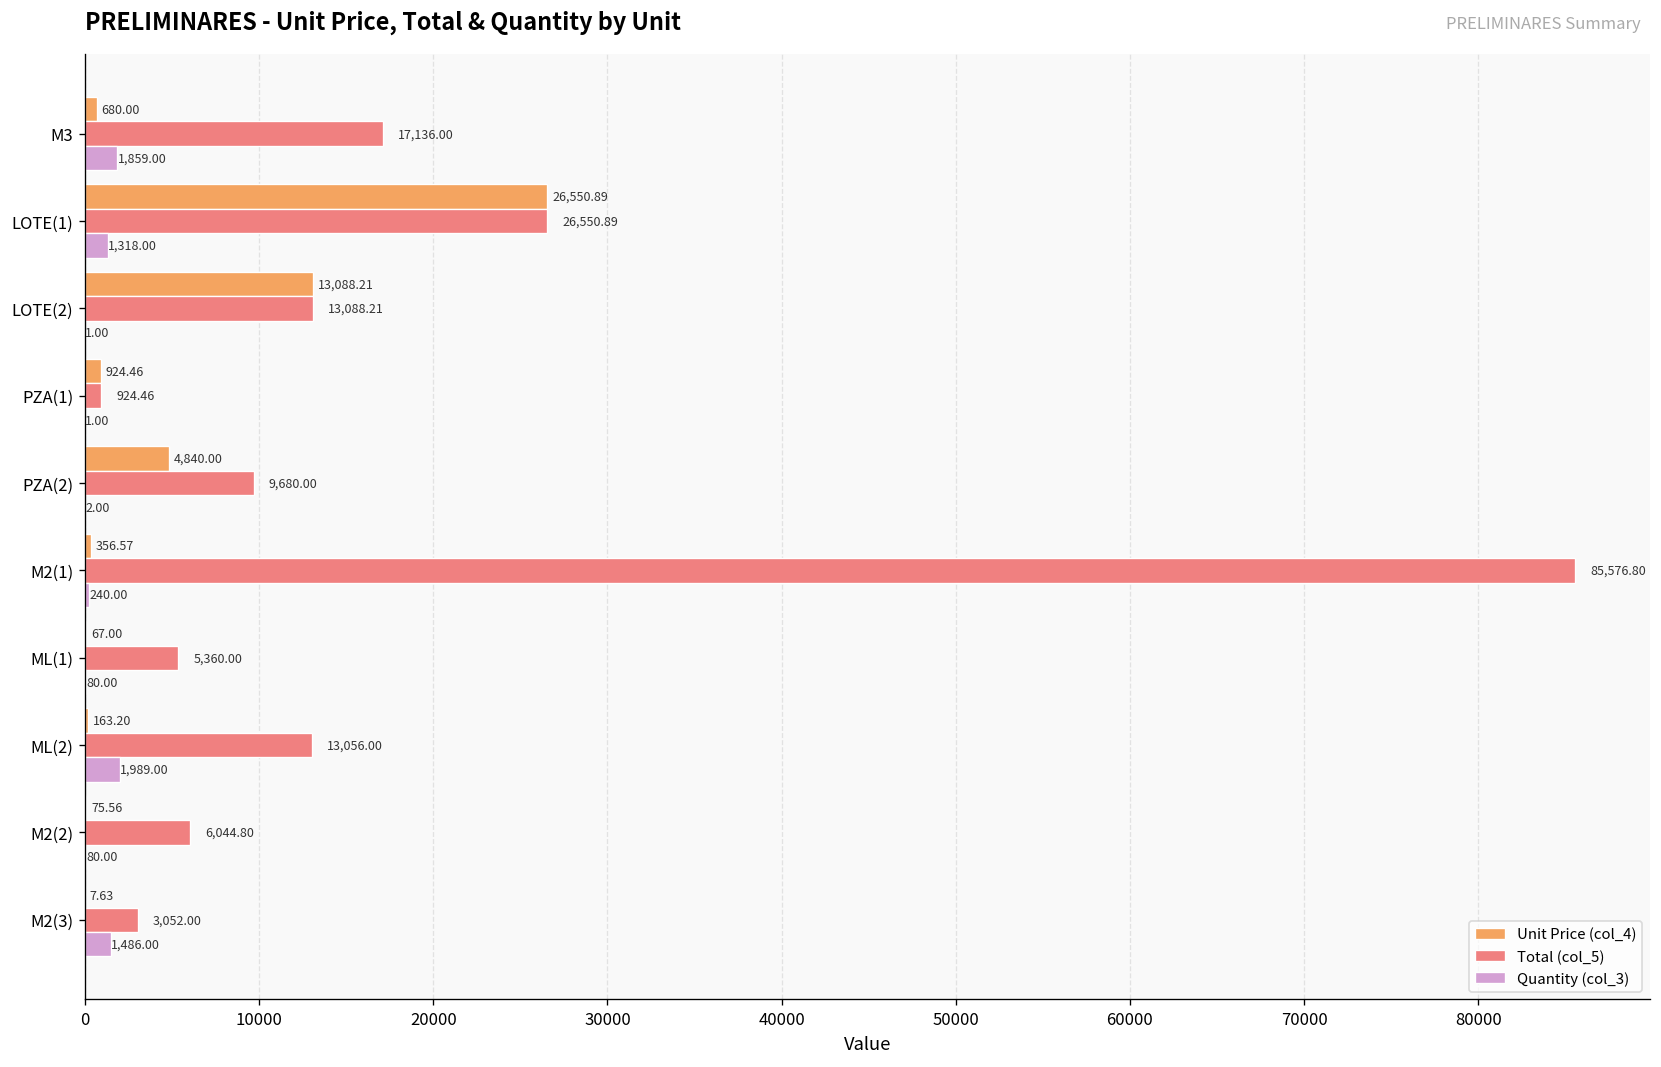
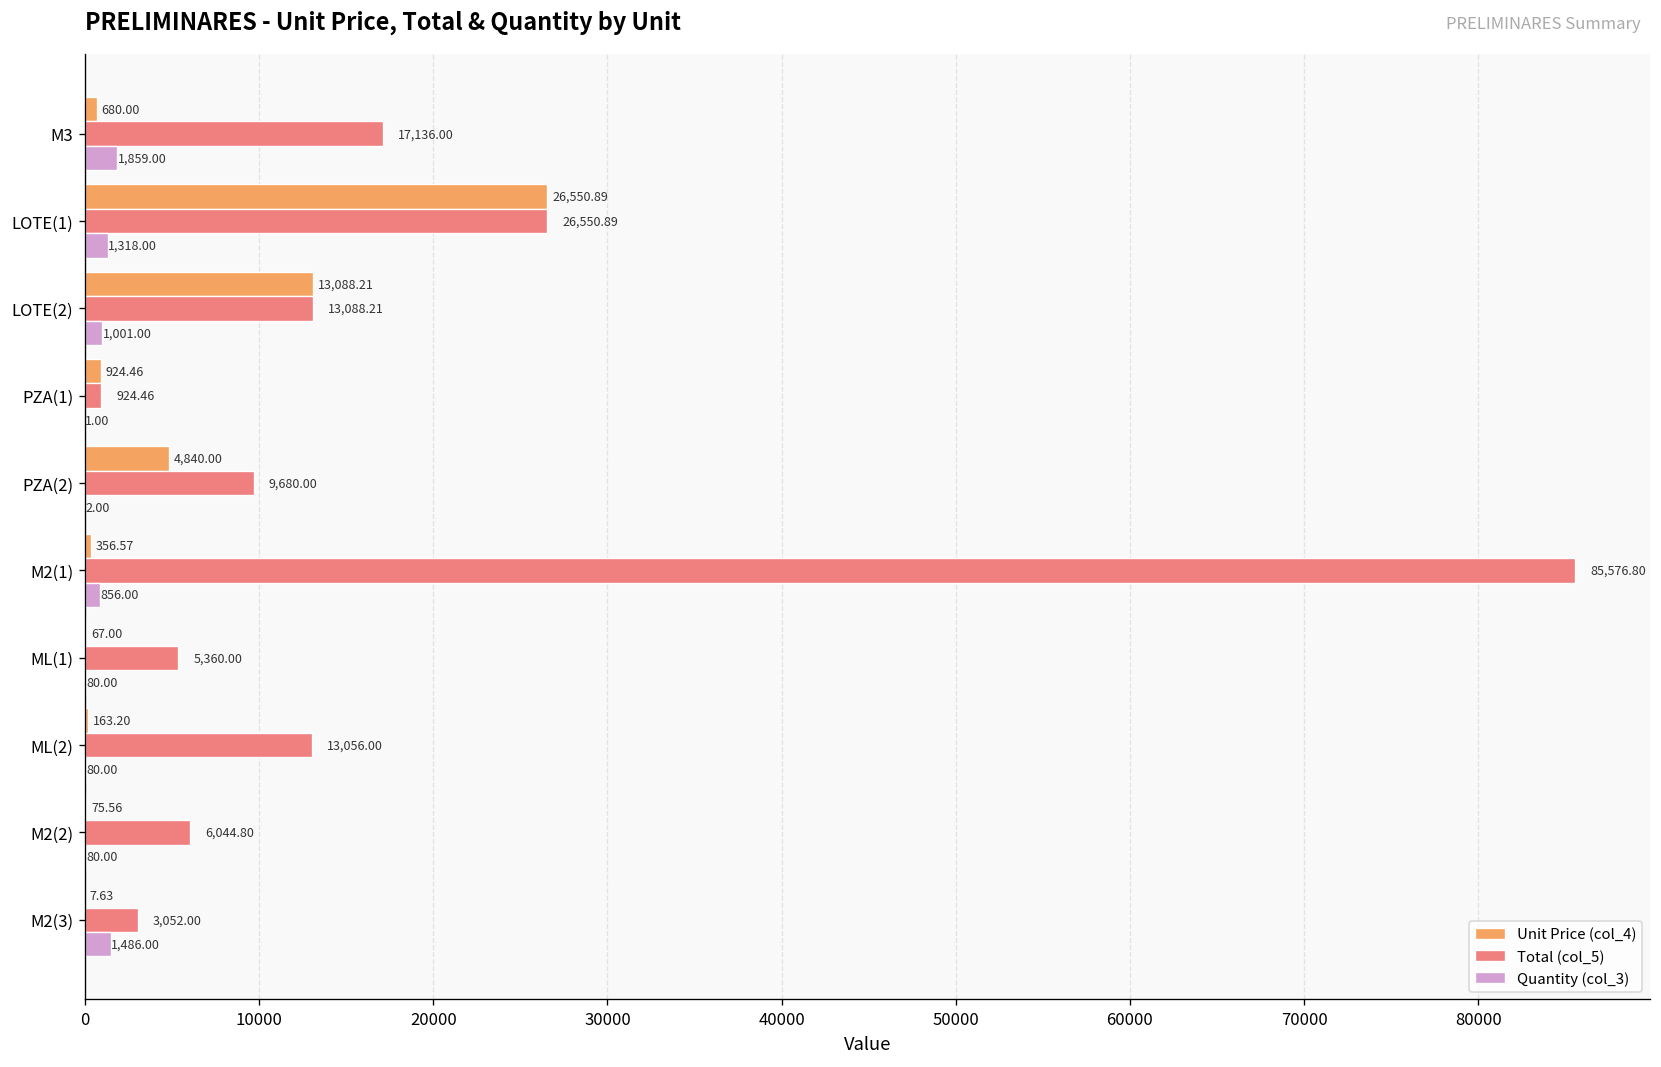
Quantity (col_3), LOTE(2): 1.00 -> 1,001.00
Quantity (col_3), M2(1): 240.00 -> 856.00
Quantity (col_3), ML(2): 1,989.00 -> 80.00
